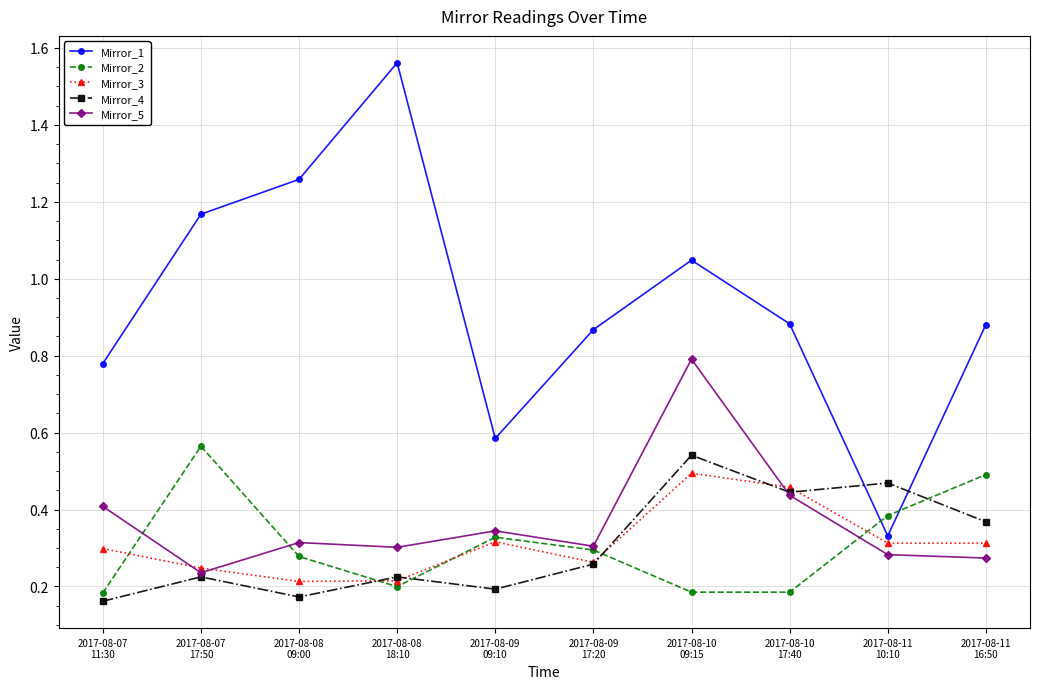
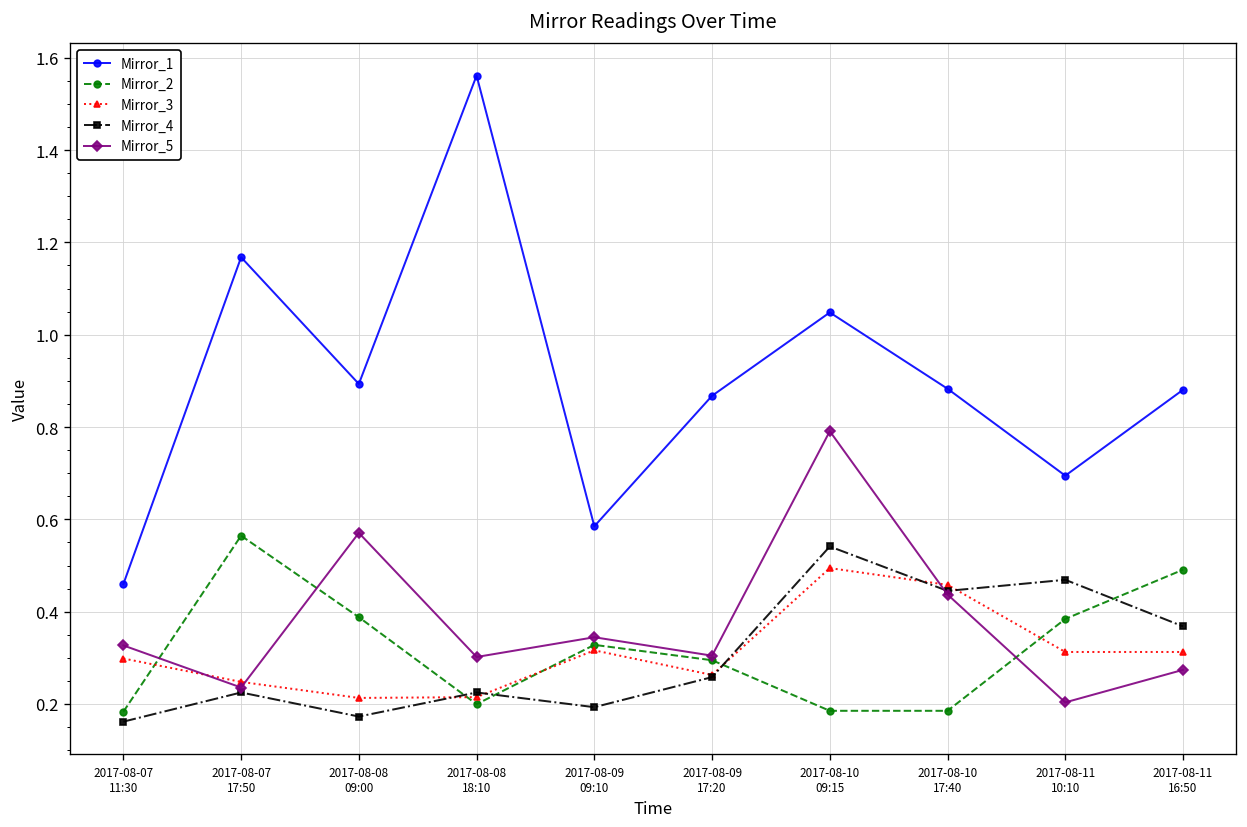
Mirror_1, 2017-08-07 11:30: 0.78 -> 0.46
Mirror_5, 2017-08-07 11:30: 0.41 -> 0.33
Mirror_1, 2017-08-08 09:00: 1.26 -> 0.89
Mirror_2, 2017-08-08 09:00: 0.28 -> 0.39
Mirror_5, 2017-08-08 09:00: 0.31 -> 0.57
Mirror_1, 2017-08-11 10:10: 0.33 -> 0.69
Mirror_5, 2017-08-11 10:10: 0.28 -> 0.20
